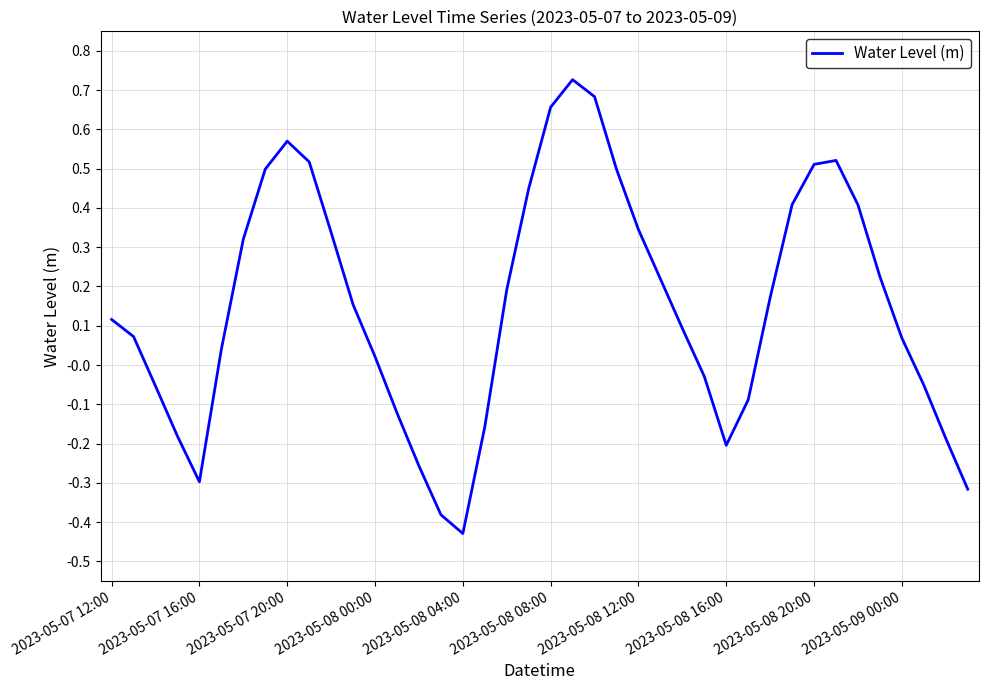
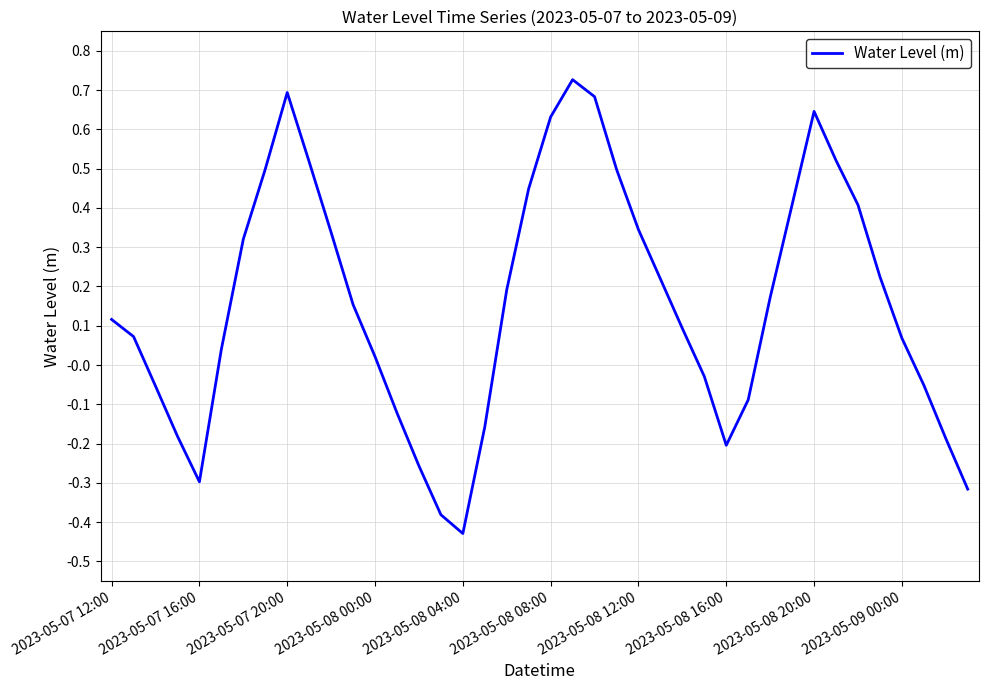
2023-05-07 20:00: 0.57 -> 0.69
2023-05-08 08:00: 0.66 -> 0.63
2023-05-08 20:00: 0.51 -> 0.65
